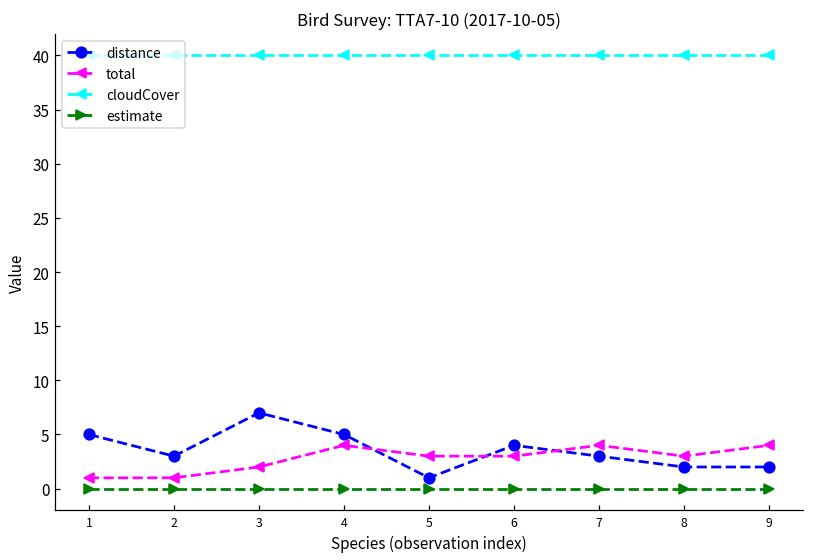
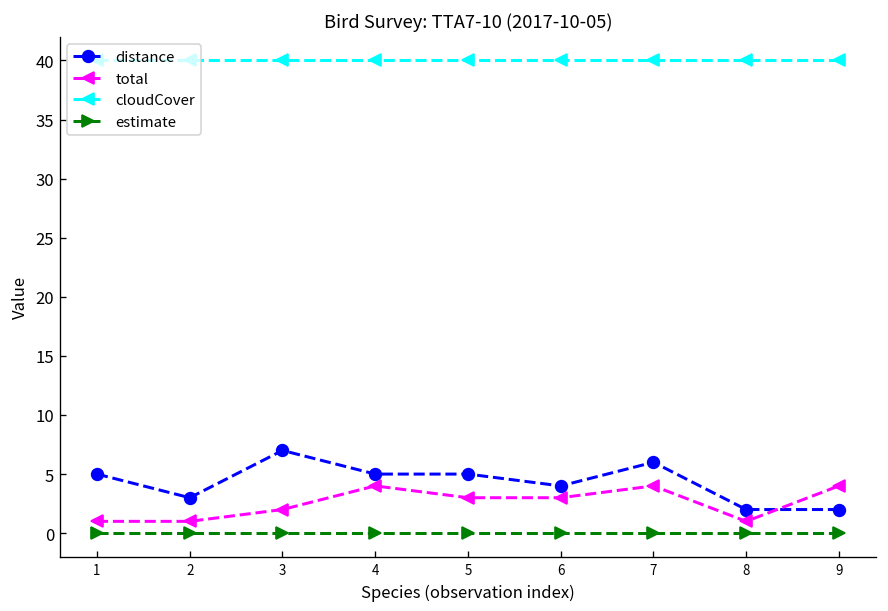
distance, 5: 1 -> 5
distance, 7: 3 -> 6
total, 8: 3 -> 1
